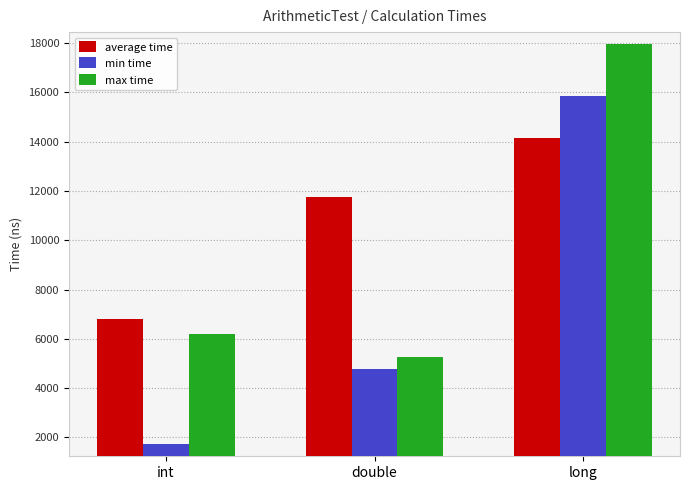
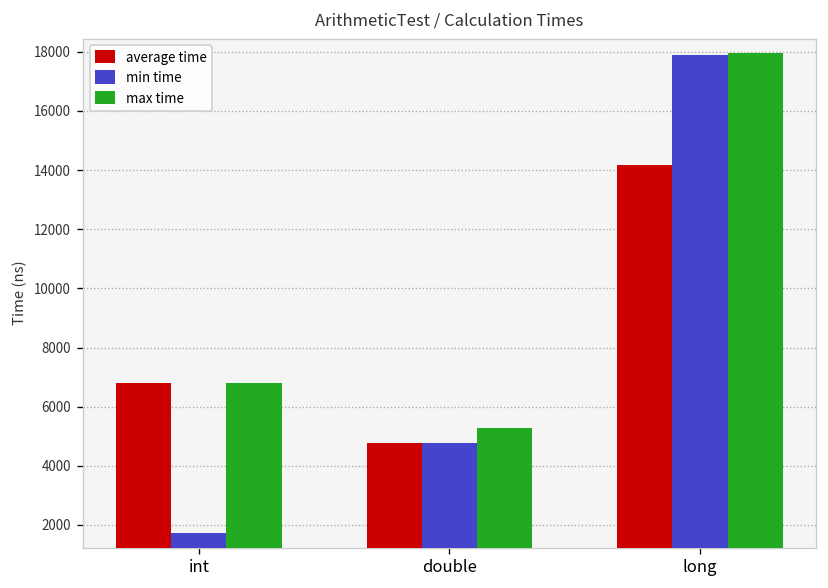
max time, int: 6200 -> 6800
average time, double: 11700 -> 4800
min time, long: 15900 -> 17900
